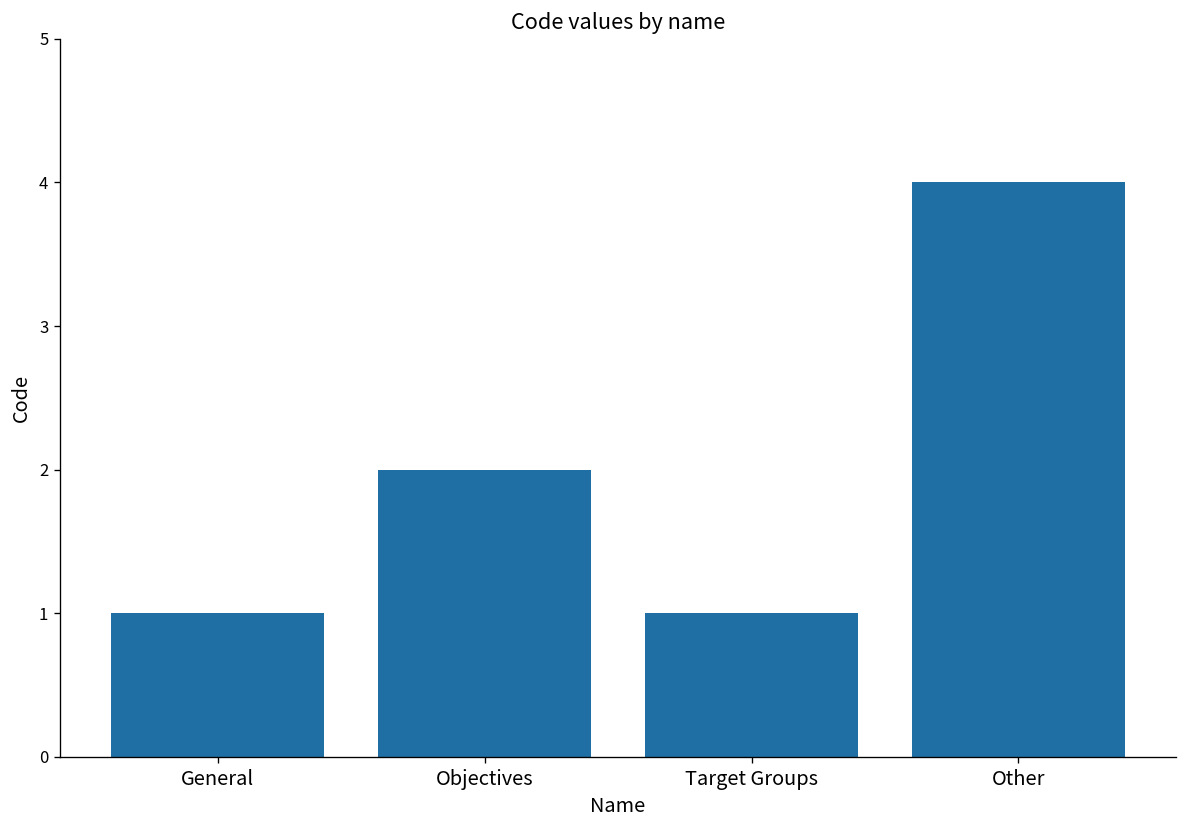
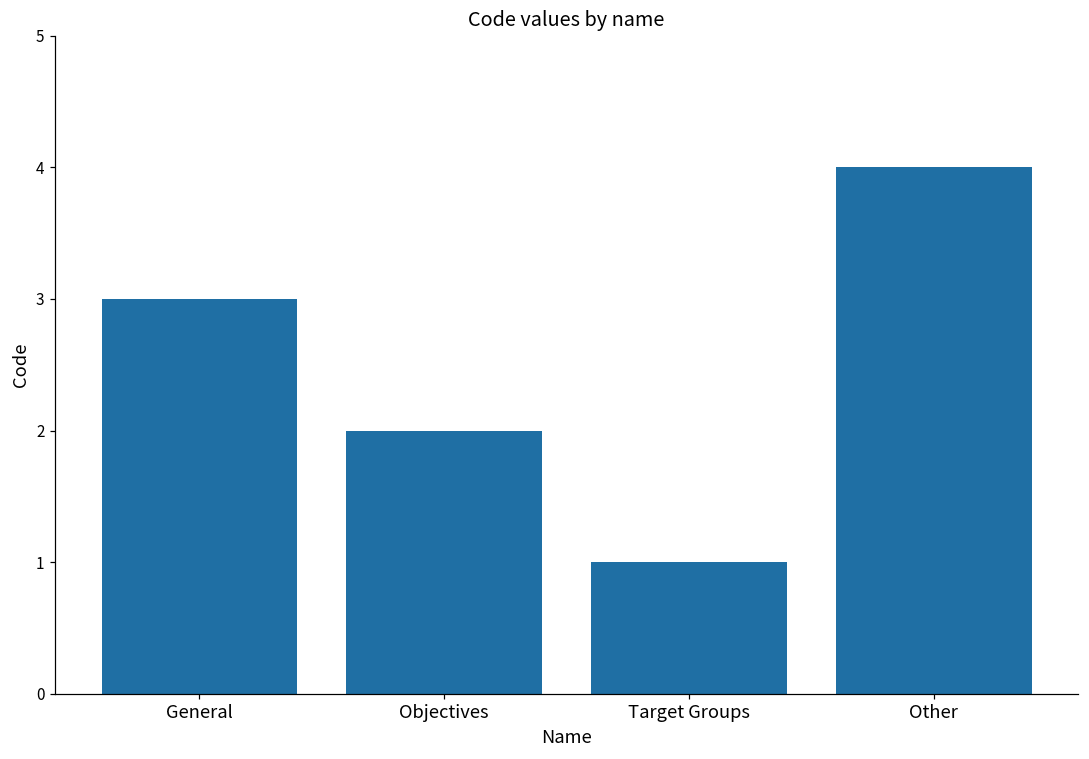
General: 1 -> 3
